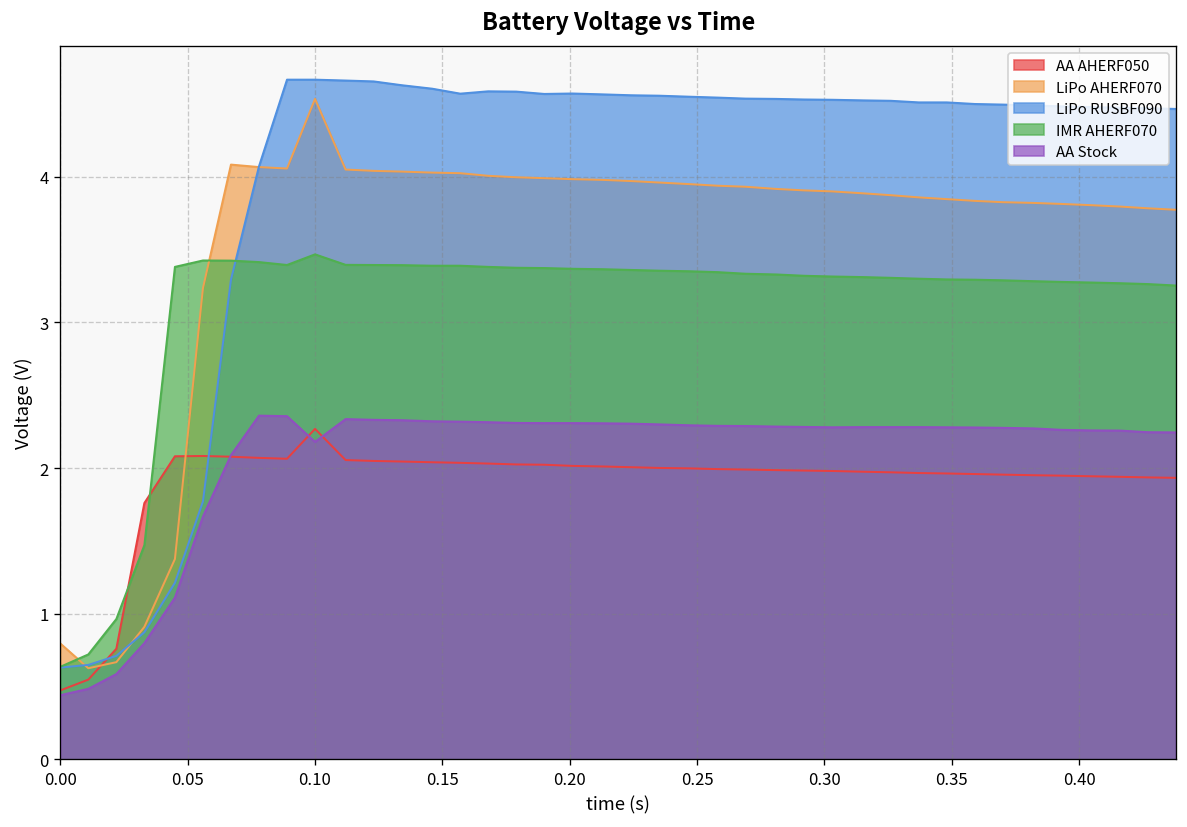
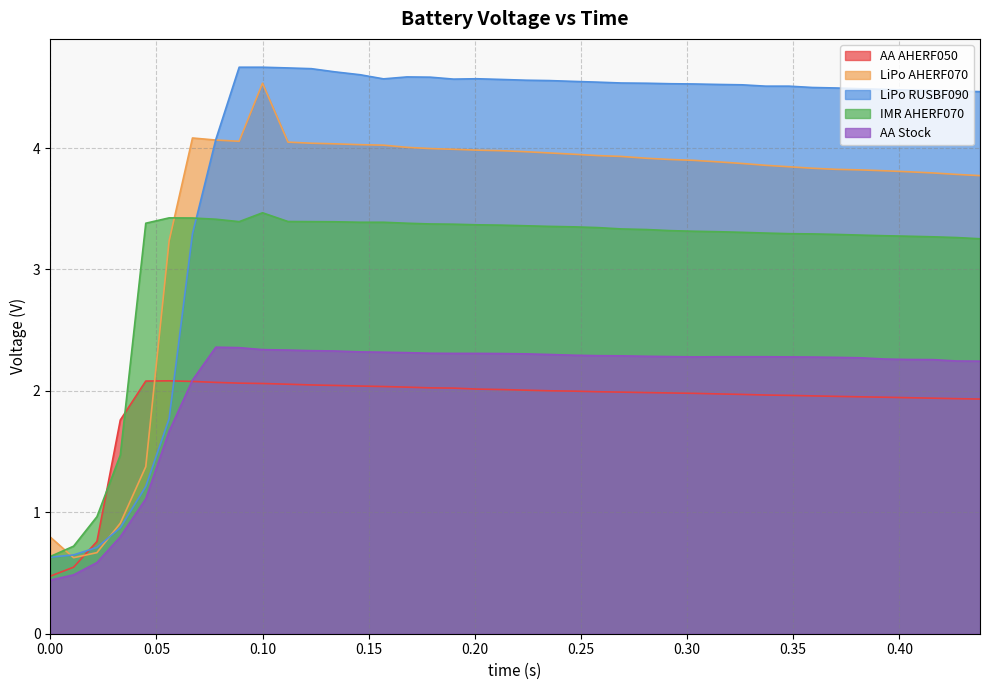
AA AHERF050, 0.10: 2.27 -> 2.06
AA Stock, 0.10: 2.18 -> 2.34
